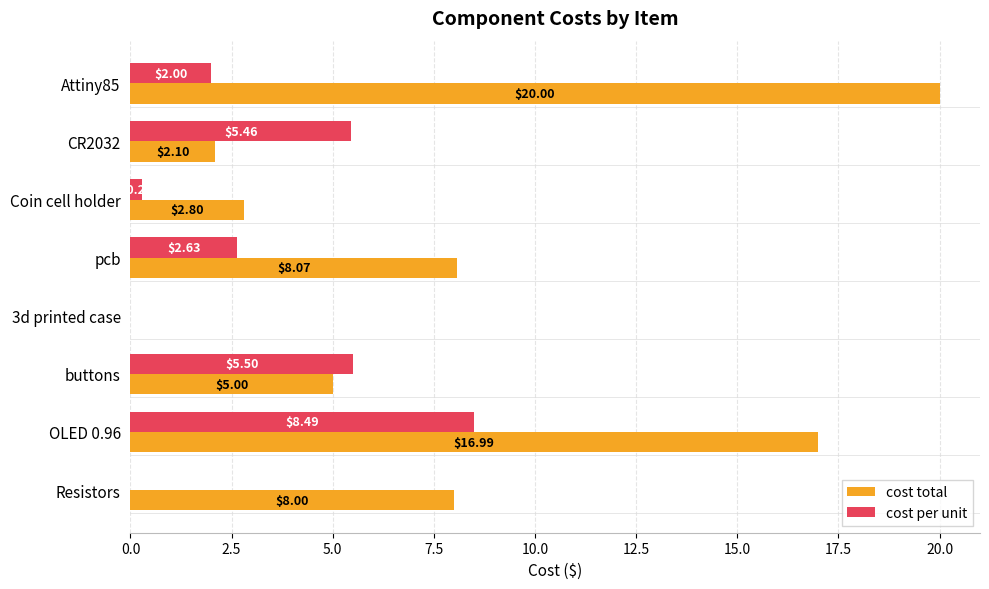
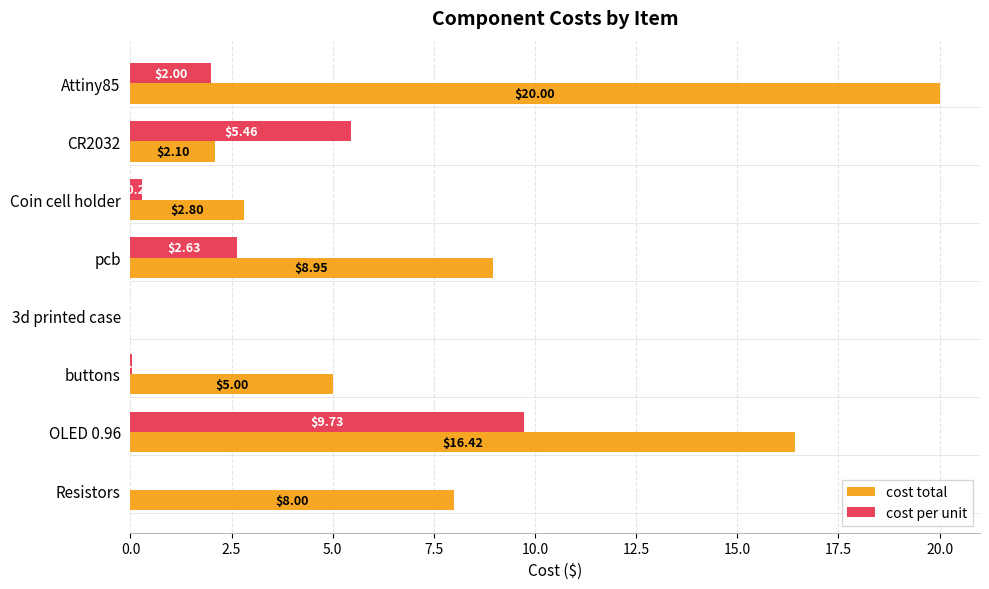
cost total, pcb: $8.07 -> $8.95
cost per unit, buttons: 5.5 -> 0.1
cost per unit, OLED 0.96: $8.49 -> $9.73
cost total, OLED 0.96: $16.99 -> $16.42
